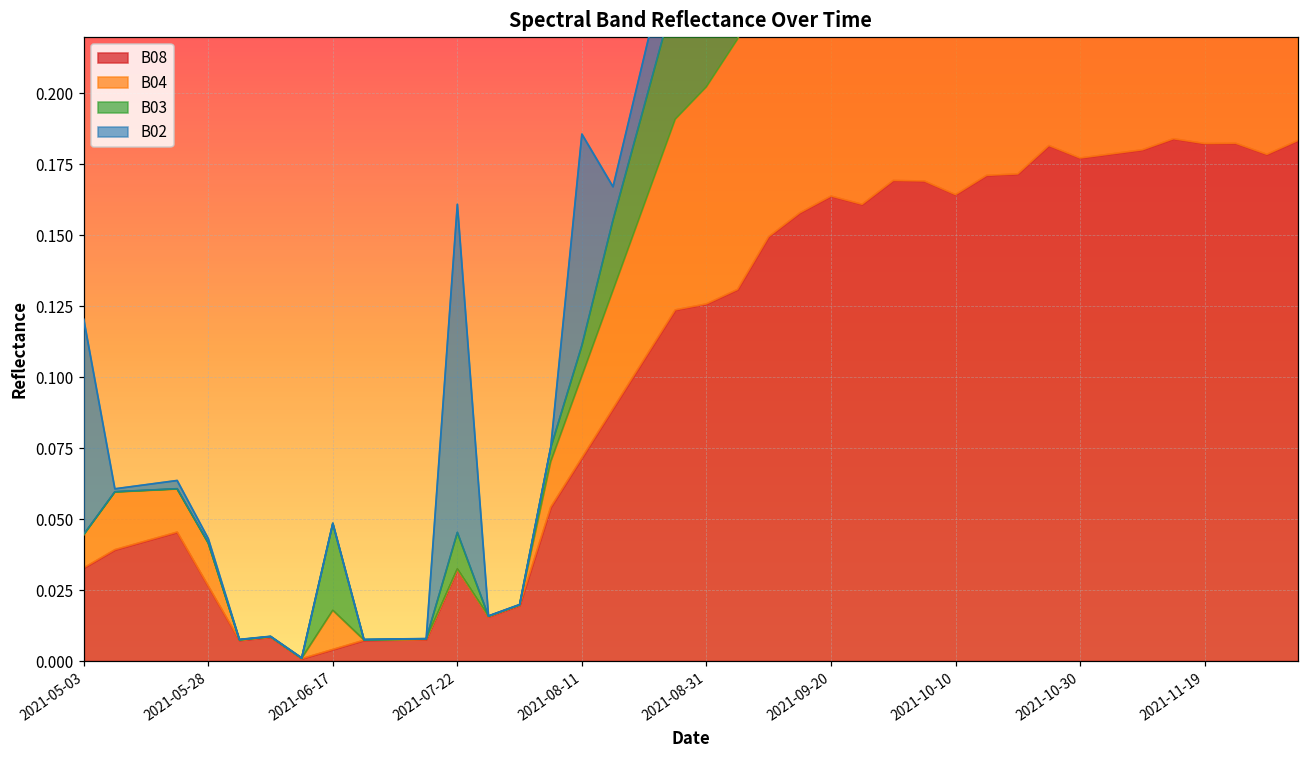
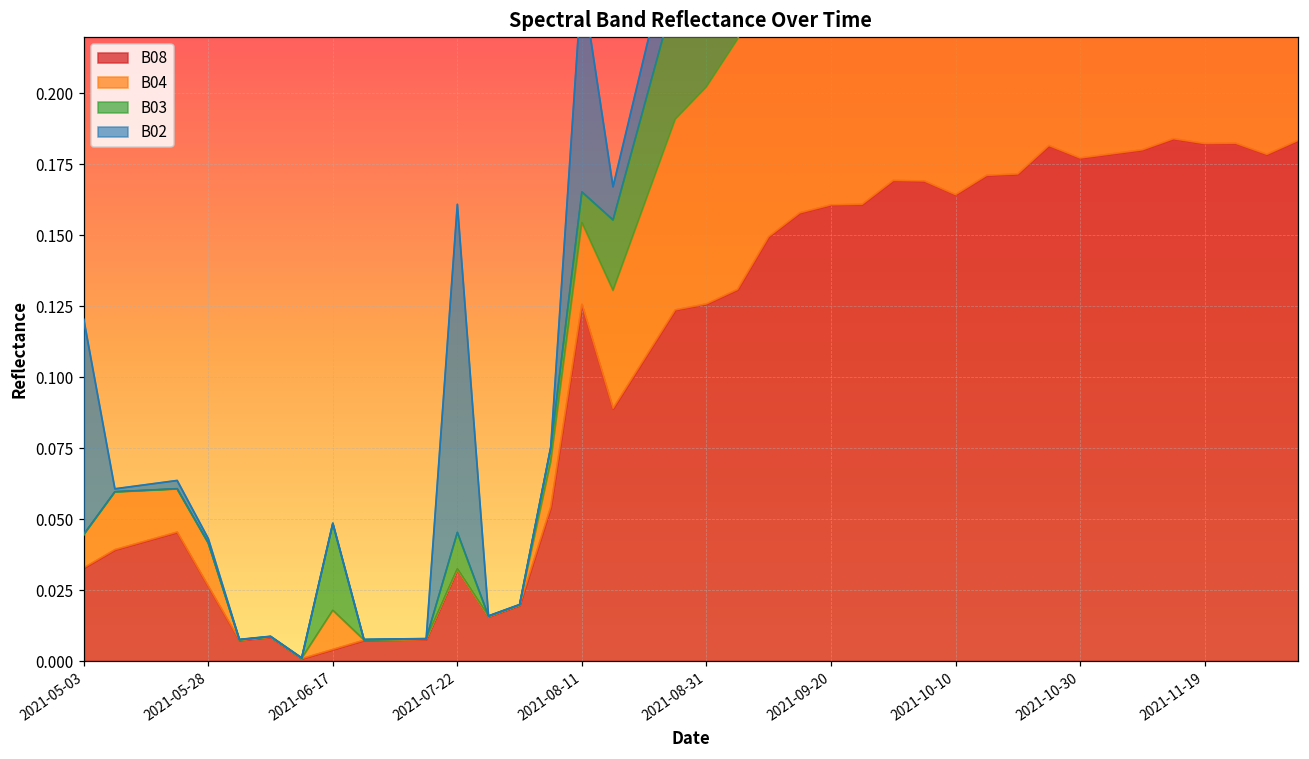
B08, 2021-08-11: 0.072 -> 0.126
B08, 2021-09-20: 0.164 -> 0.161
